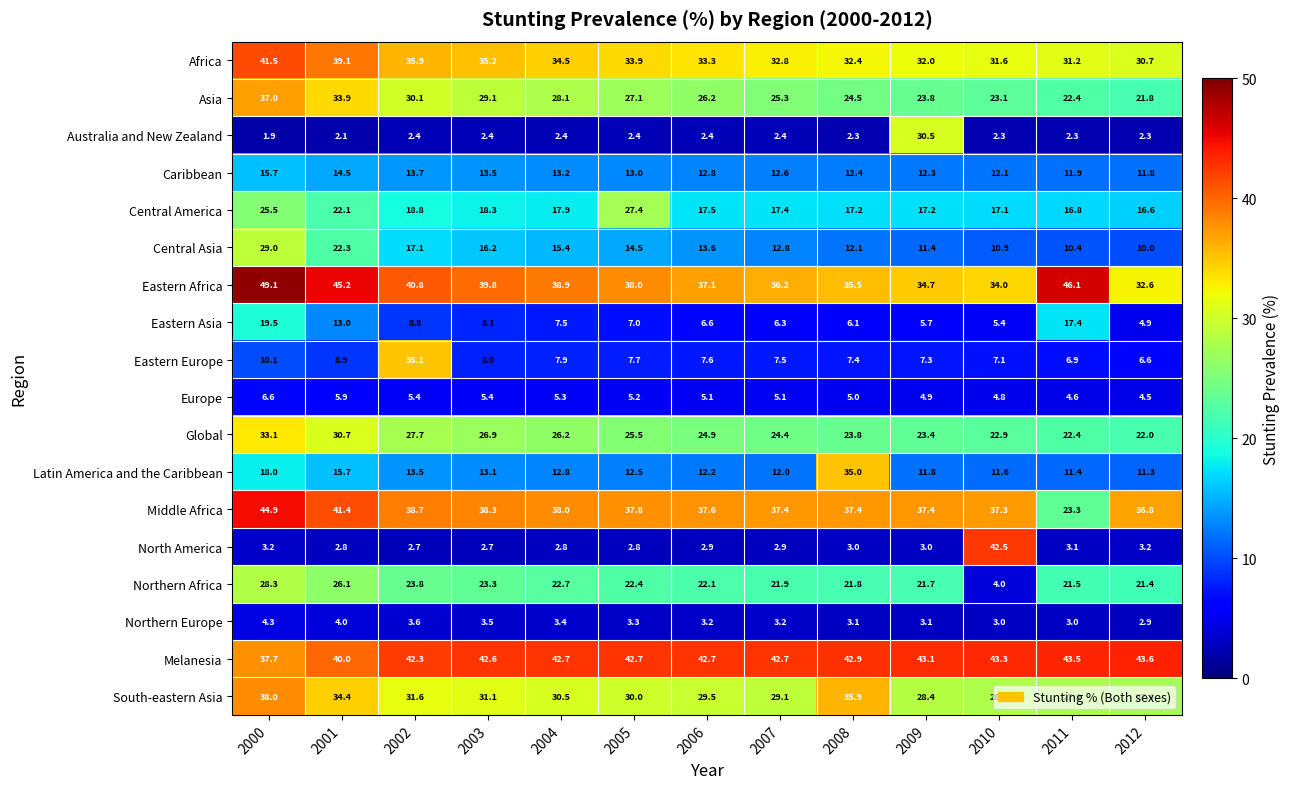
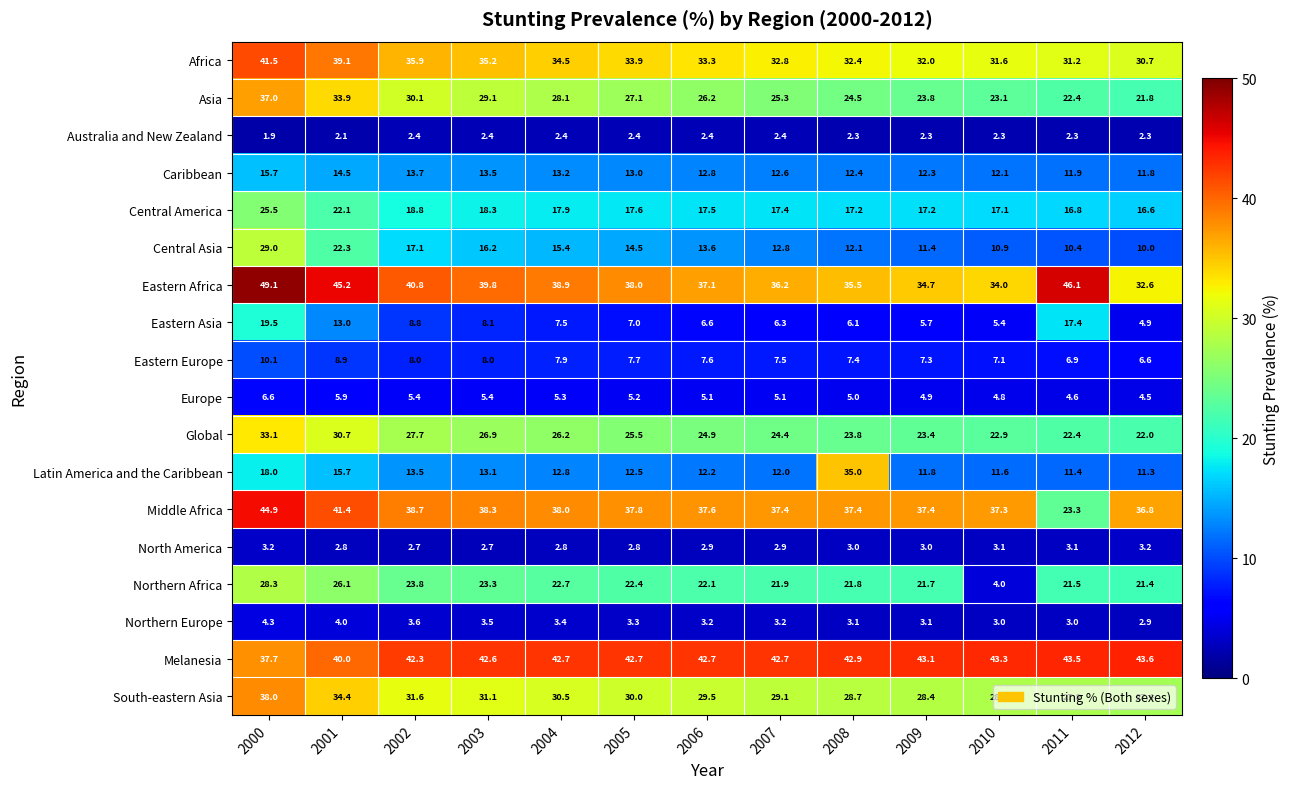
Australia and New Zealand, 2009: 30.5 -> 2.3
Central America, 2005: 27.4 -> 17.6
Eastern Europe, 2002: 35.1 -> 8.0
North America, 2010: 42.5 -> 3.1
South-eastern Asia, 2008: 35.9 -> 28.7
